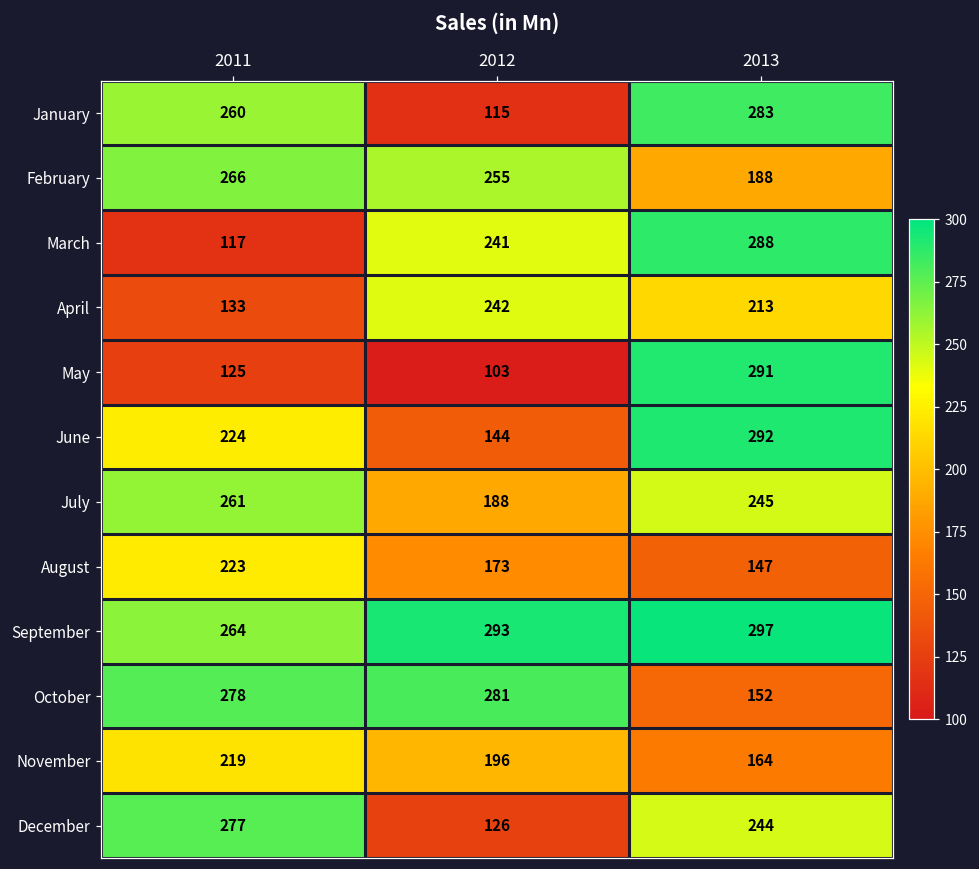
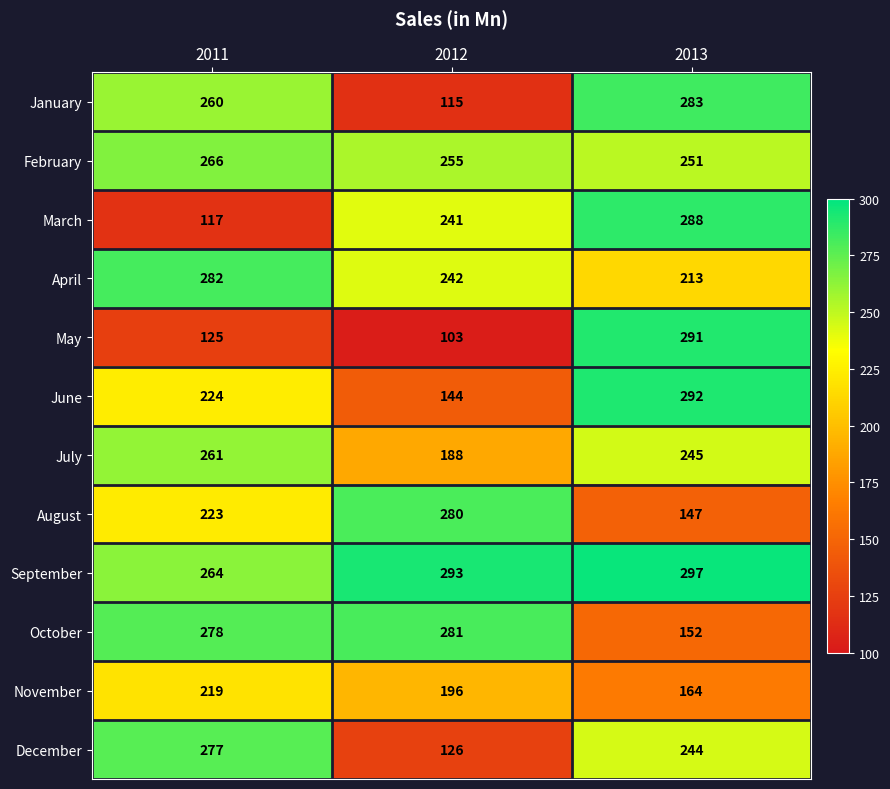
February, 2013: 188 -> 251
April, 2011: 133 -> 282
August, 2012: 173 -> 280
